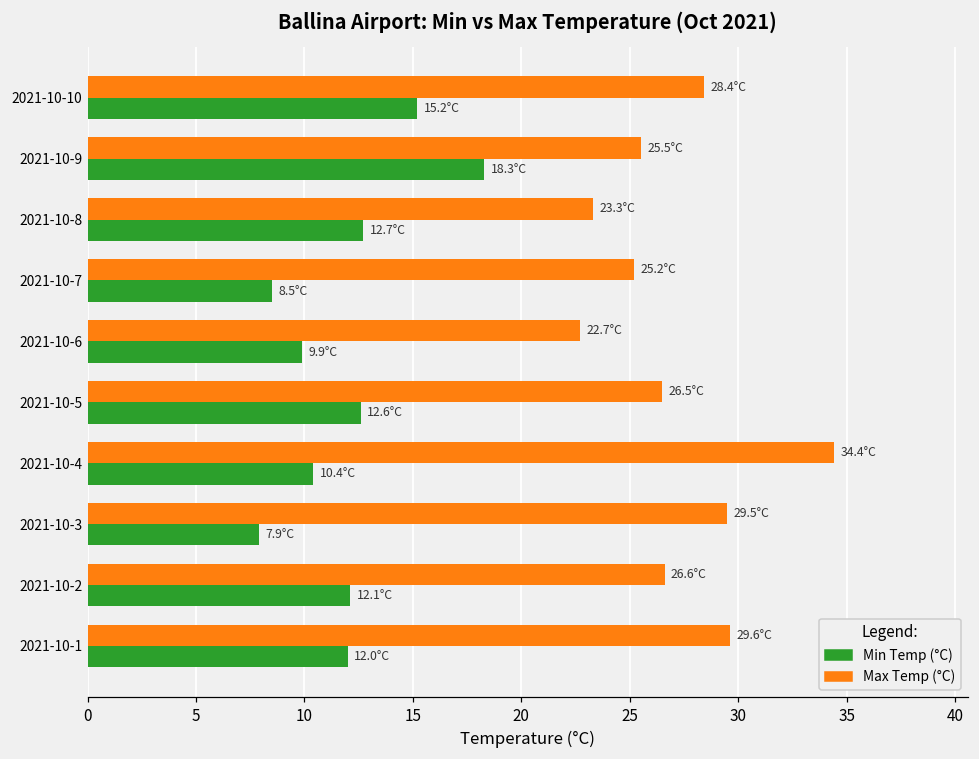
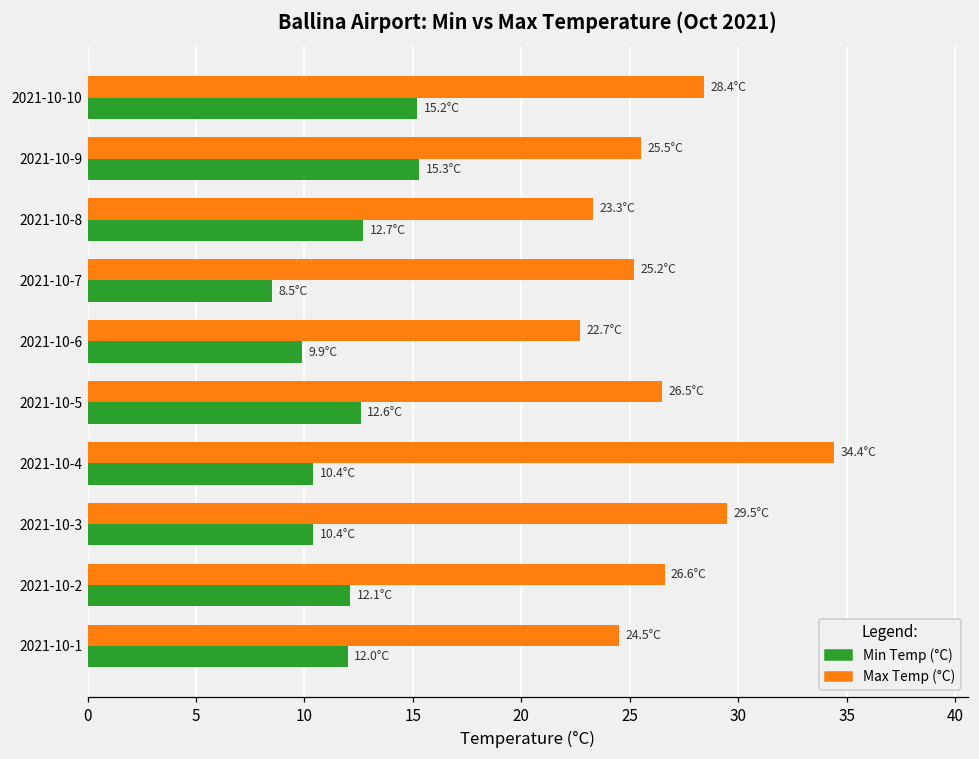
Min Temp (°C), 2021-10-9: 18.3°C -> 15.3°C
Min Temp (°C), 2021-10-3: 7.9°C -> 10.4°C
Max Temp (°C), 2021-10-1: 29.6°C -> 24.5°C
